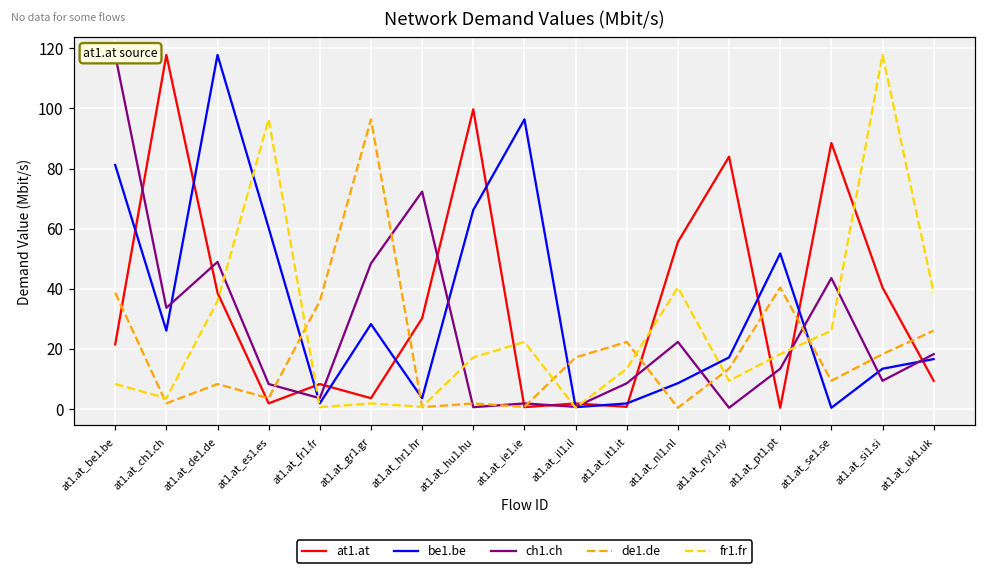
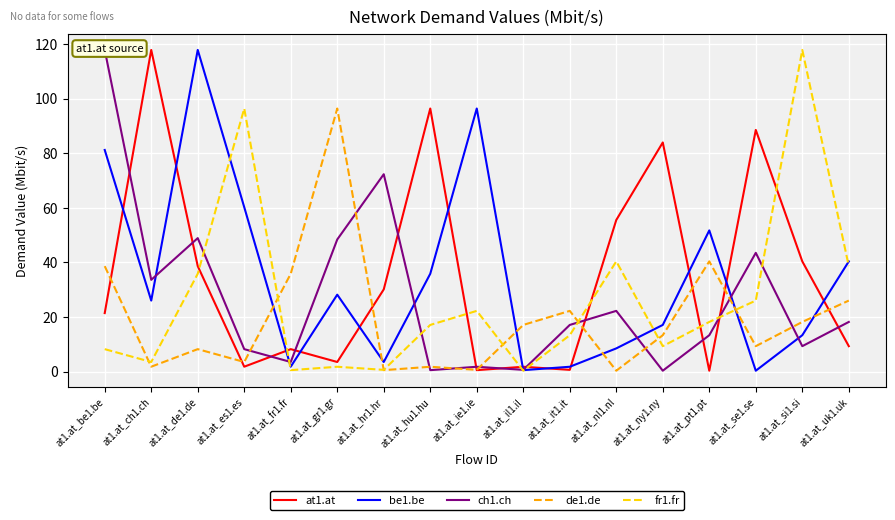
at1.at, at1.at_hu1.hu: 100 -> 96
be1.be, at1.at_hu1.hu: 66 -> 36
ch1.ch, at1.at_it1.it: 8 -> 17
be1.be, at1.at_uk1.uk: 17 -> 40
